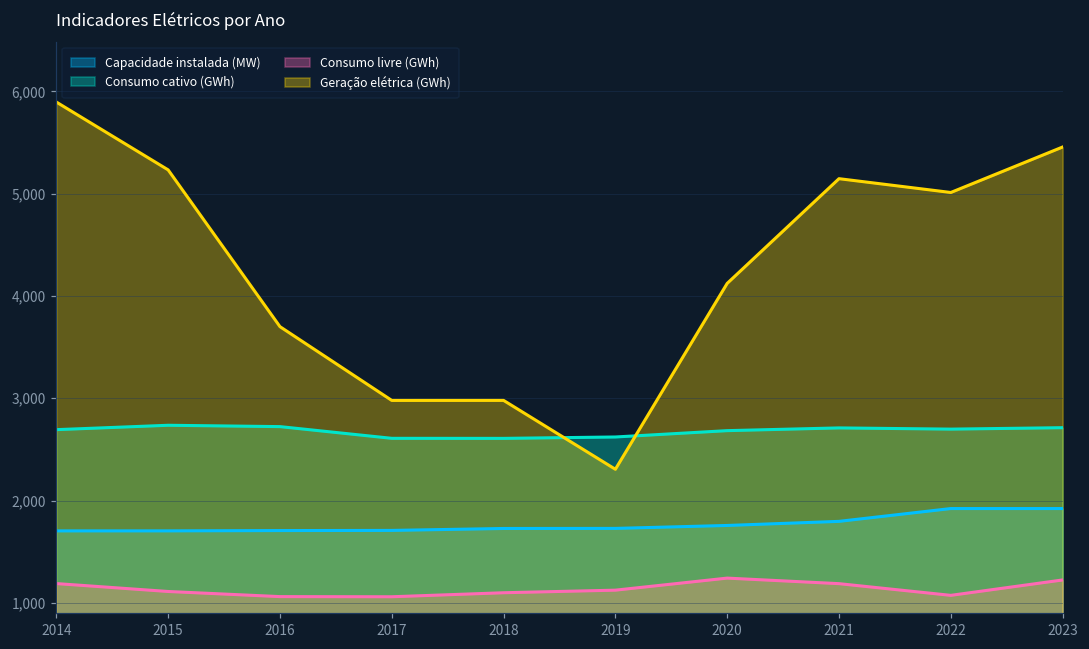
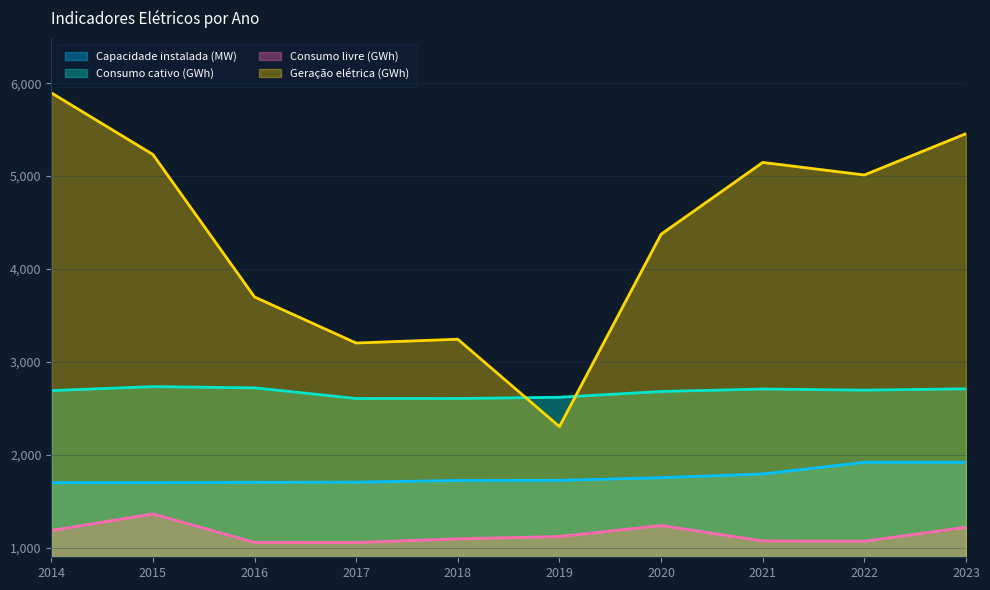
Consumo livre (GWh), 2015: 1,100 -> 1,400
Geração elétrica (GWh), 2017: 3,000 -> 3,200
Geração elétrica (GWh), 2018: 3,000 -> 3,200
Geração elétrica (GWh), 2020: 4,100 -> 4,400
Consumo livre (GWh), 2021: 1,200 -> 1,100
